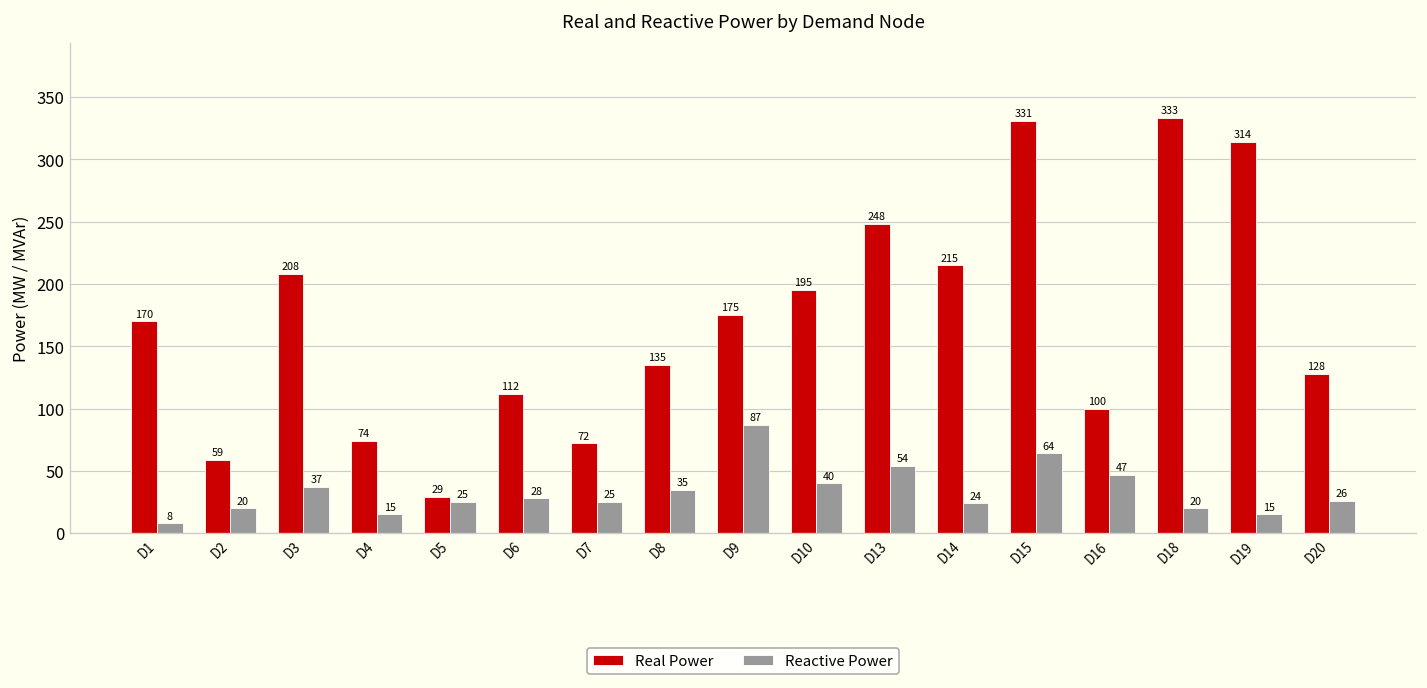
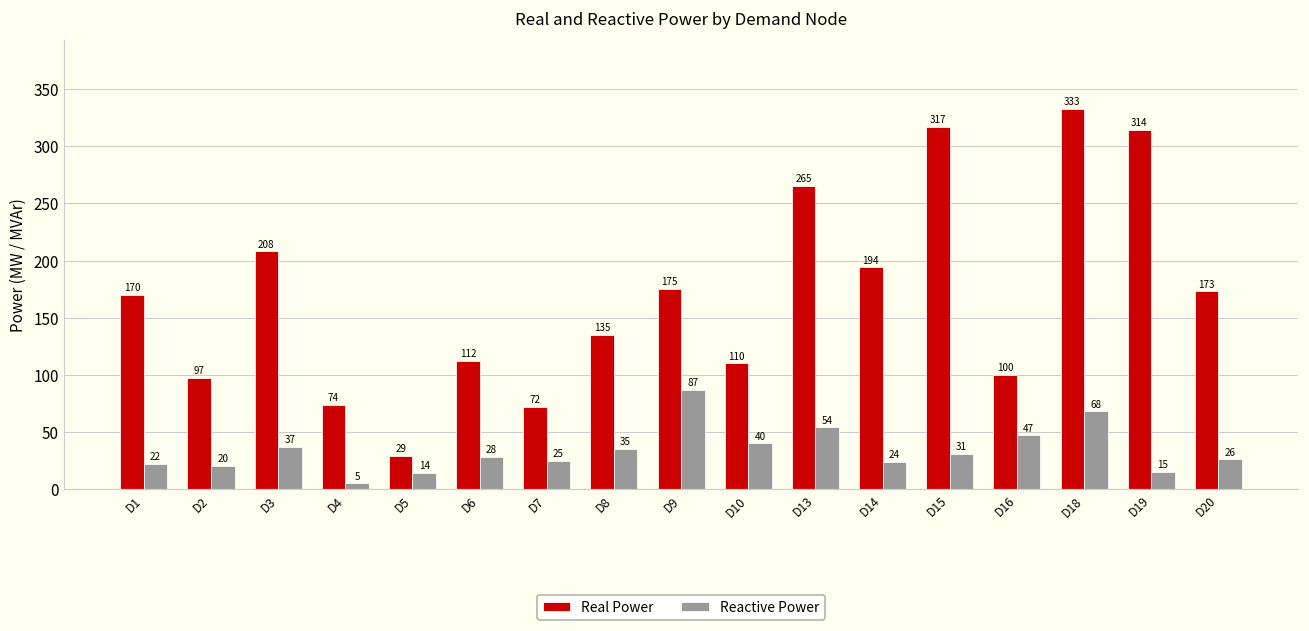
Reactive Power, D1: 8 -> 22
Real Power, D2: 59 -> 97
Reactive Power, D4: 15 -> 5
Reactive Power, D5: 25 -> 14
Real Power, D10: 195 -> 110
Real Power, D13: 248 -> 265
Real Power, D14: 215 -> 194
Real Power, D15: 331 -> 317
Reactive Power, D15: 64 -> 31
Reactive Power, D18: 20 -> 68
Real Power, D20: 128 -> 173
